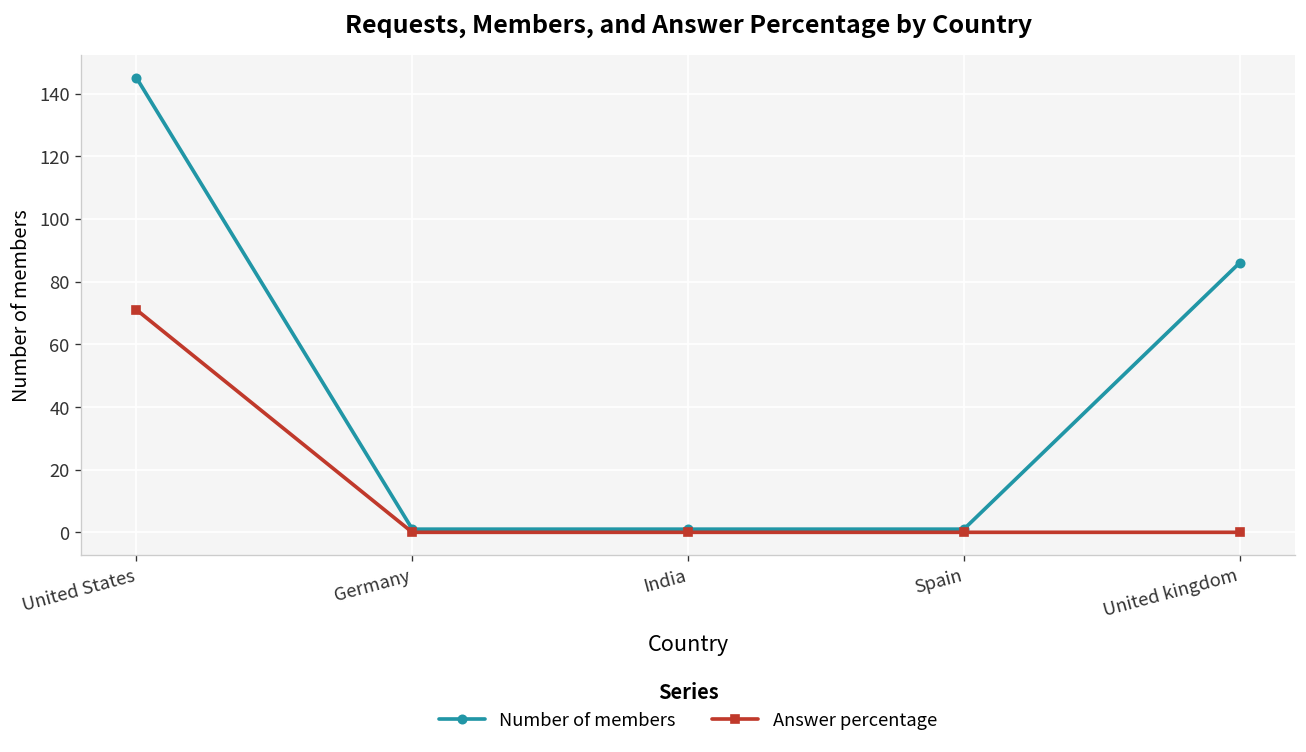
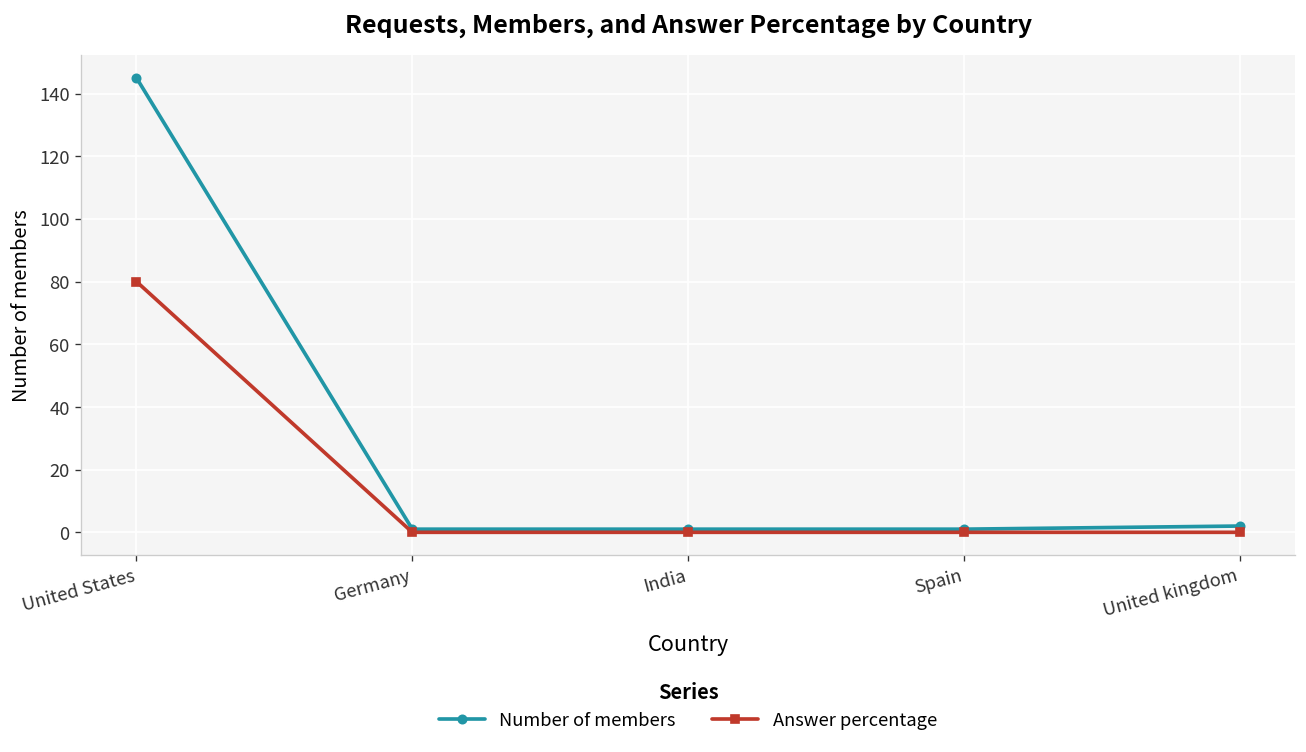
Answer percentage, United States: 71 -> 80
Number of members, United kingdom: 86 -> 2
